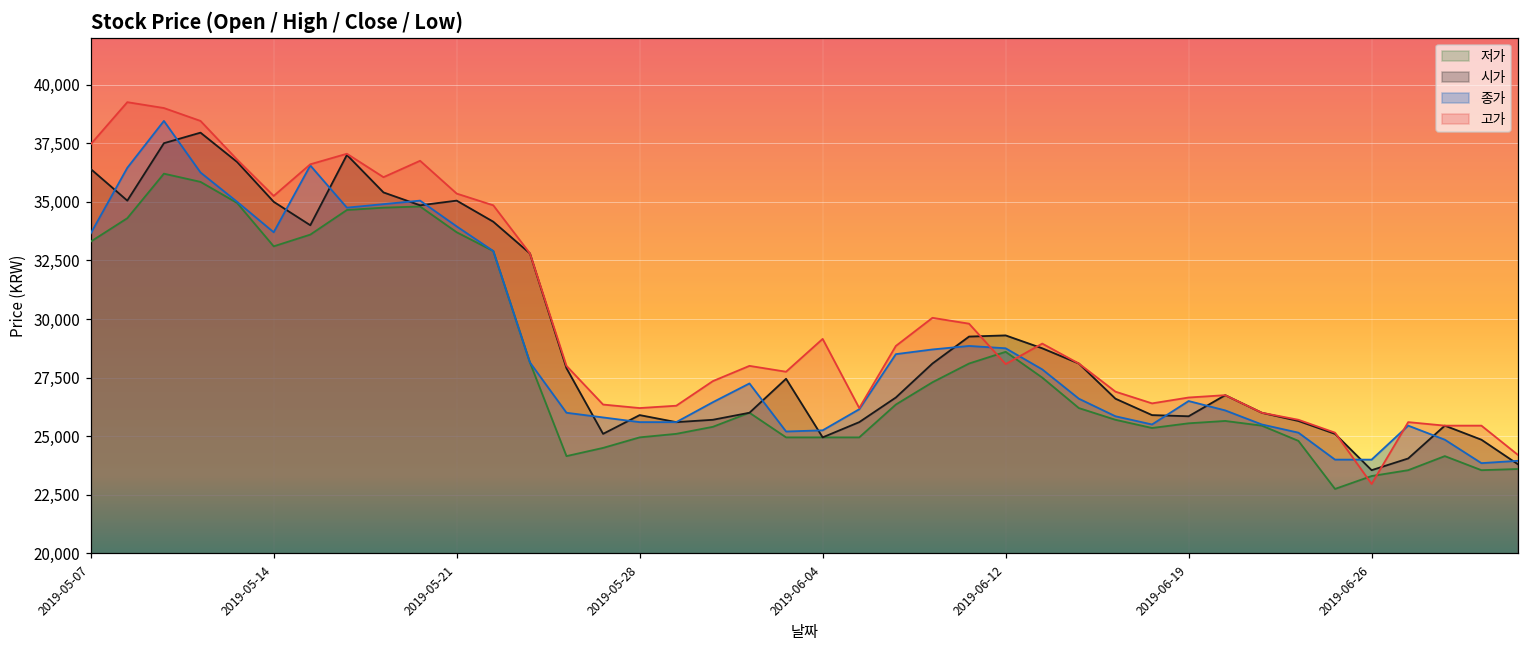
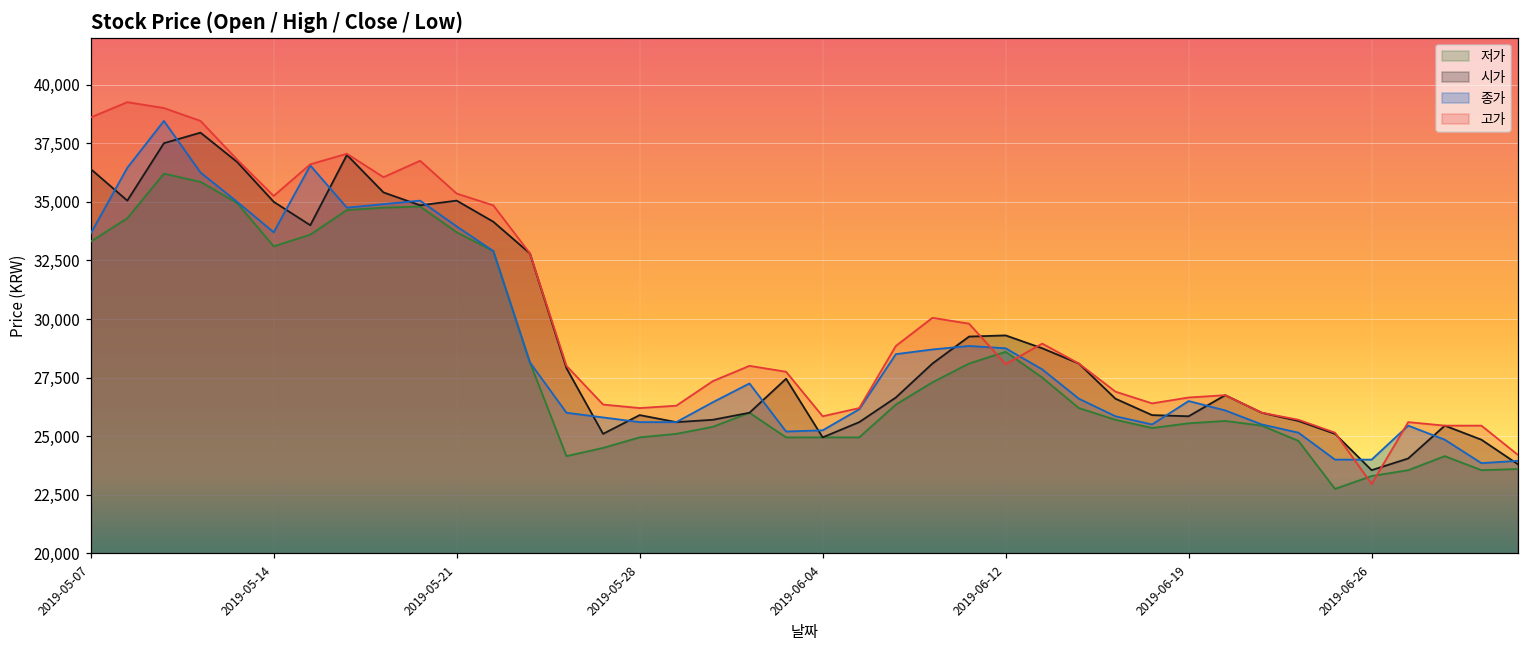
고가, 2019-05-07: 37,500 -> 38,600
고가, 2019-06-04: 29,200 -> 25,900
